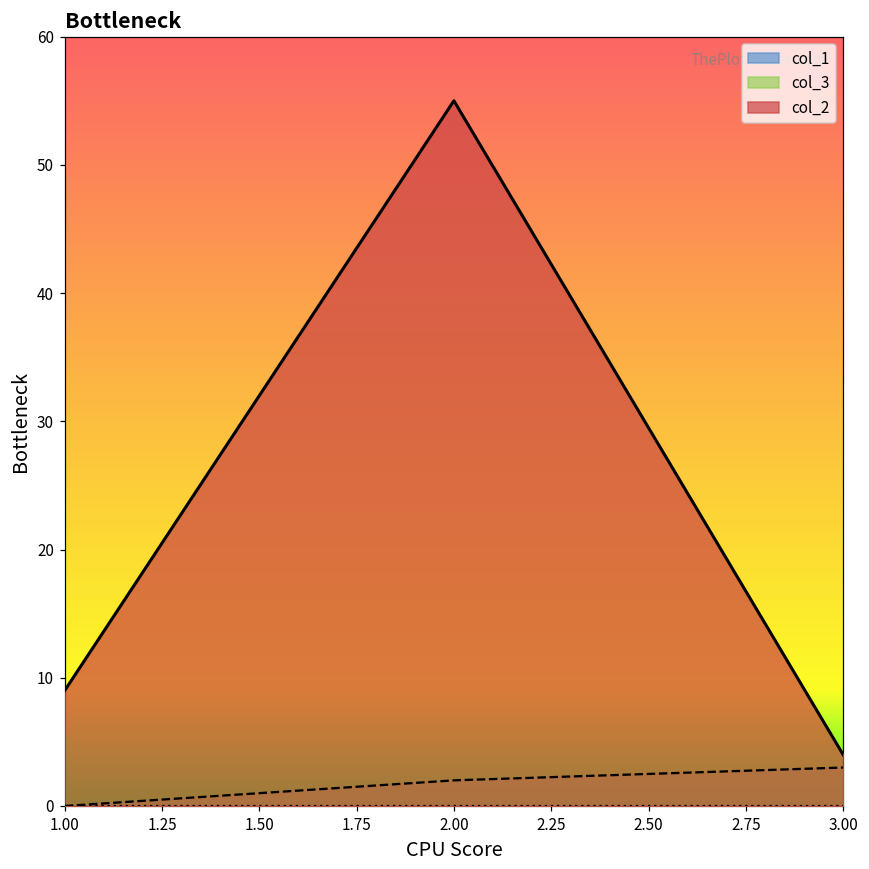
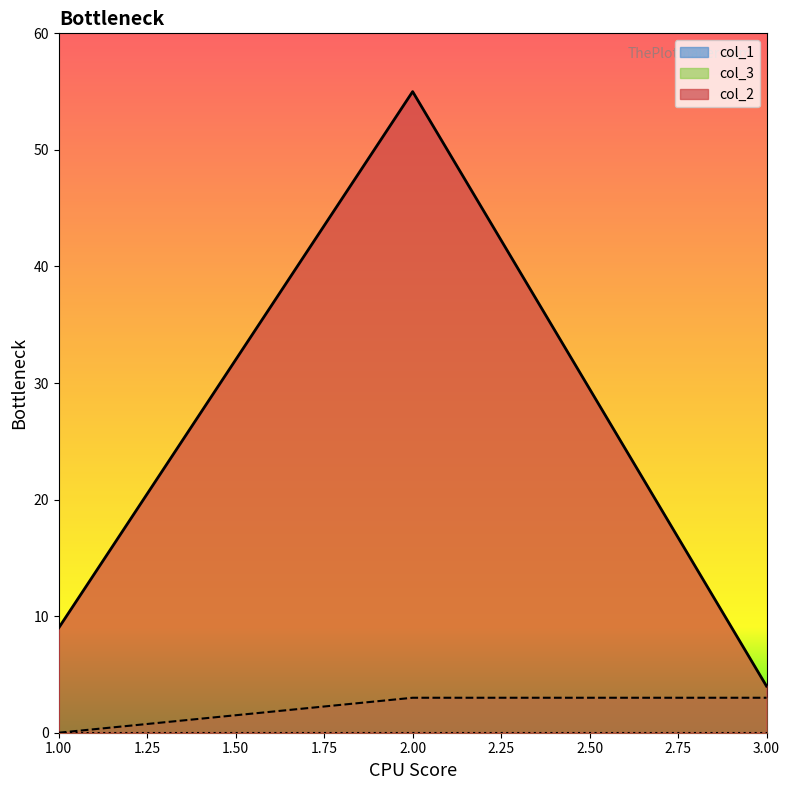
col_3, 2.00: 2 -> 3
